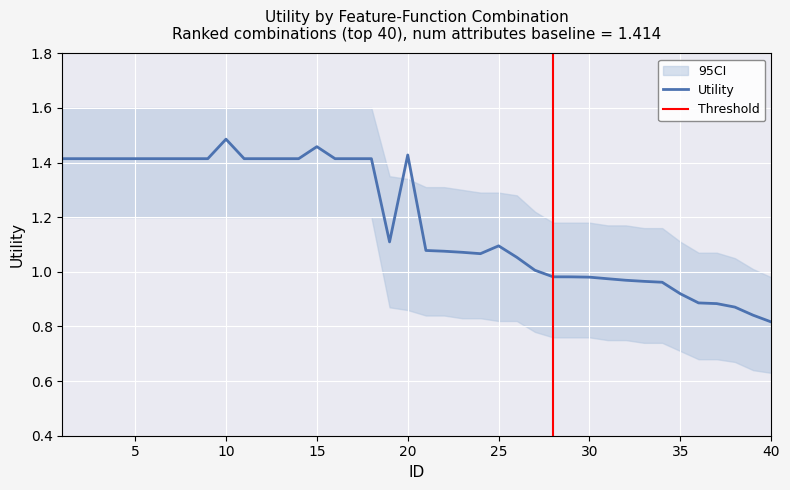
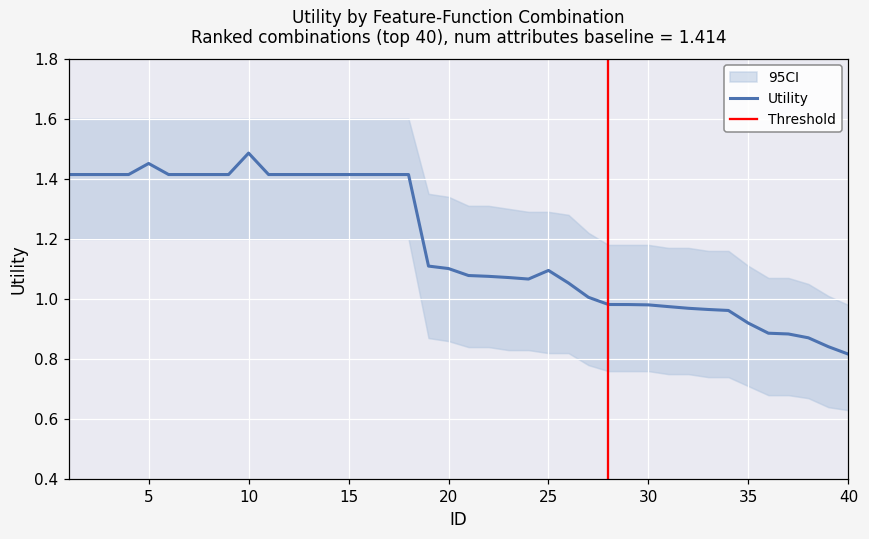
Utility, 5: 1.41 -> 1.45
Utility, 15: 1.46 -> 1.41
Utility, 20: 1.43 -> 1.10
